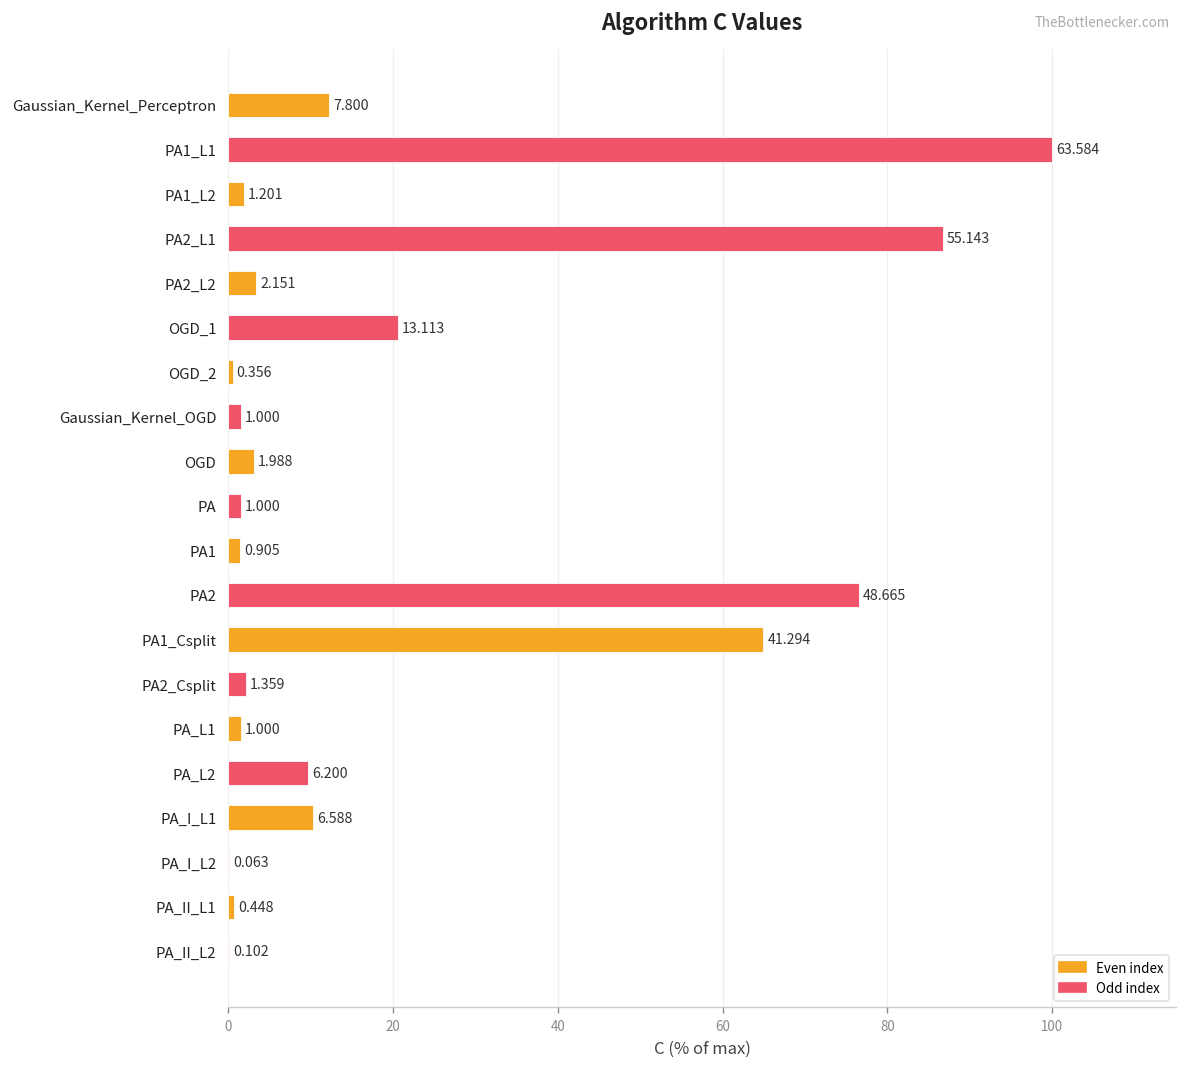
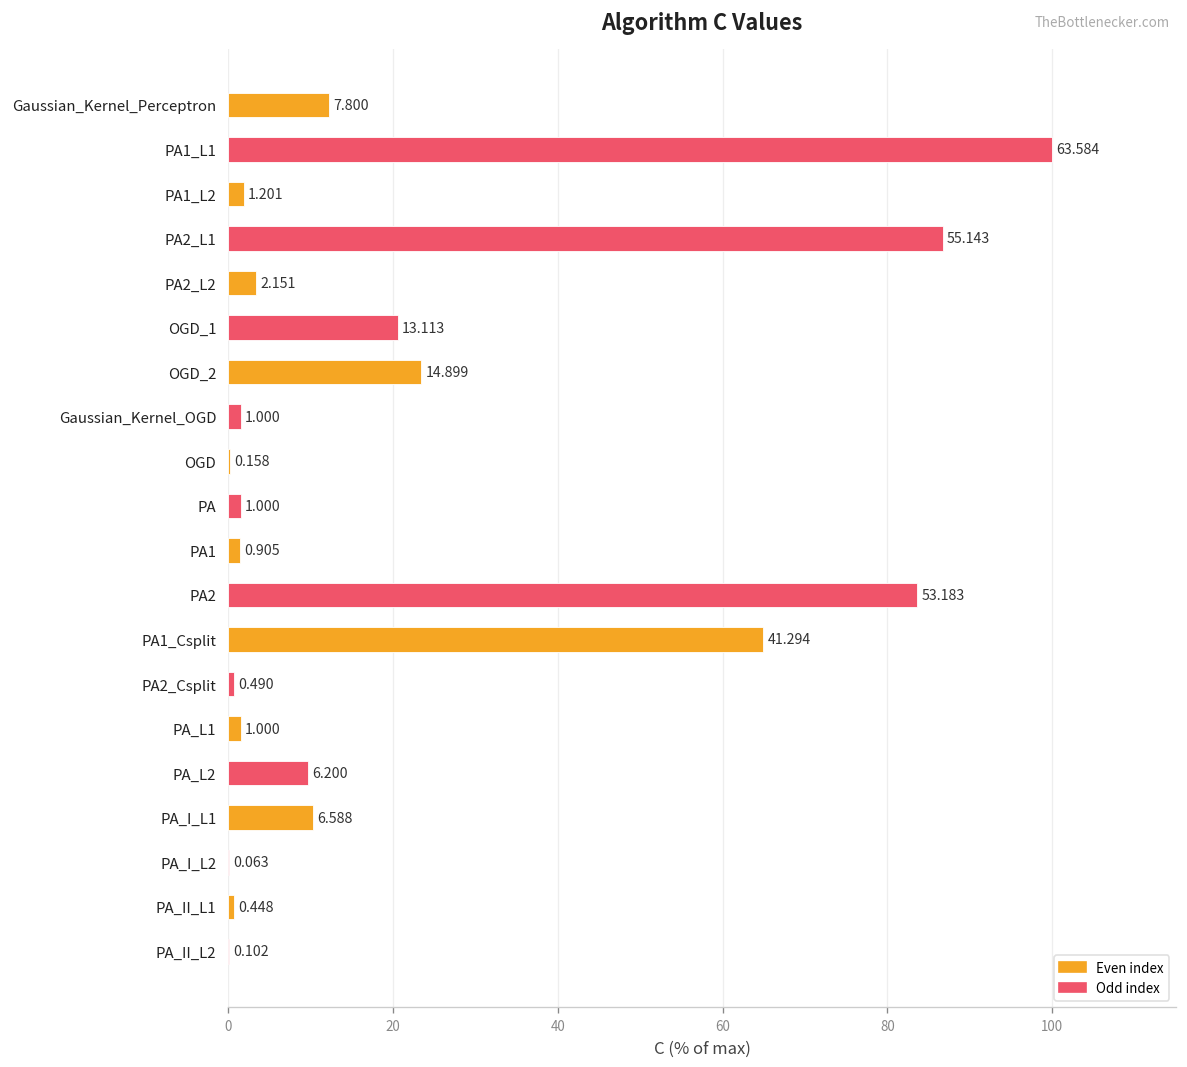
OGD_2: 0.356 -> 14.899
OGD: 1.988 -> 0.158
PA2: 48.665 -> 53.183
PA2_Csplit: 1.359 -> 0.490
